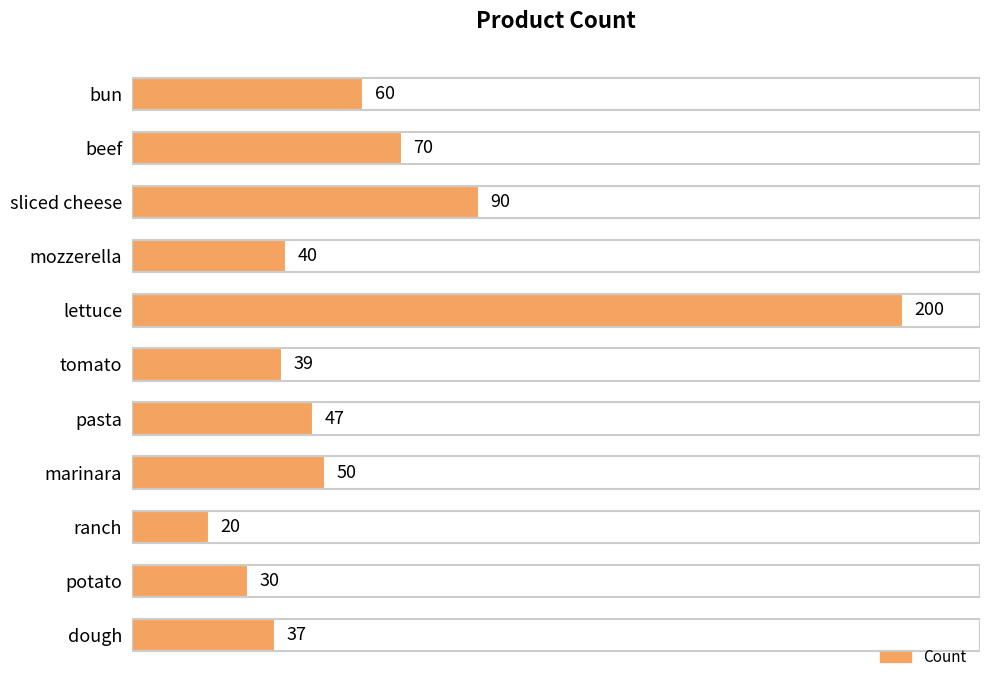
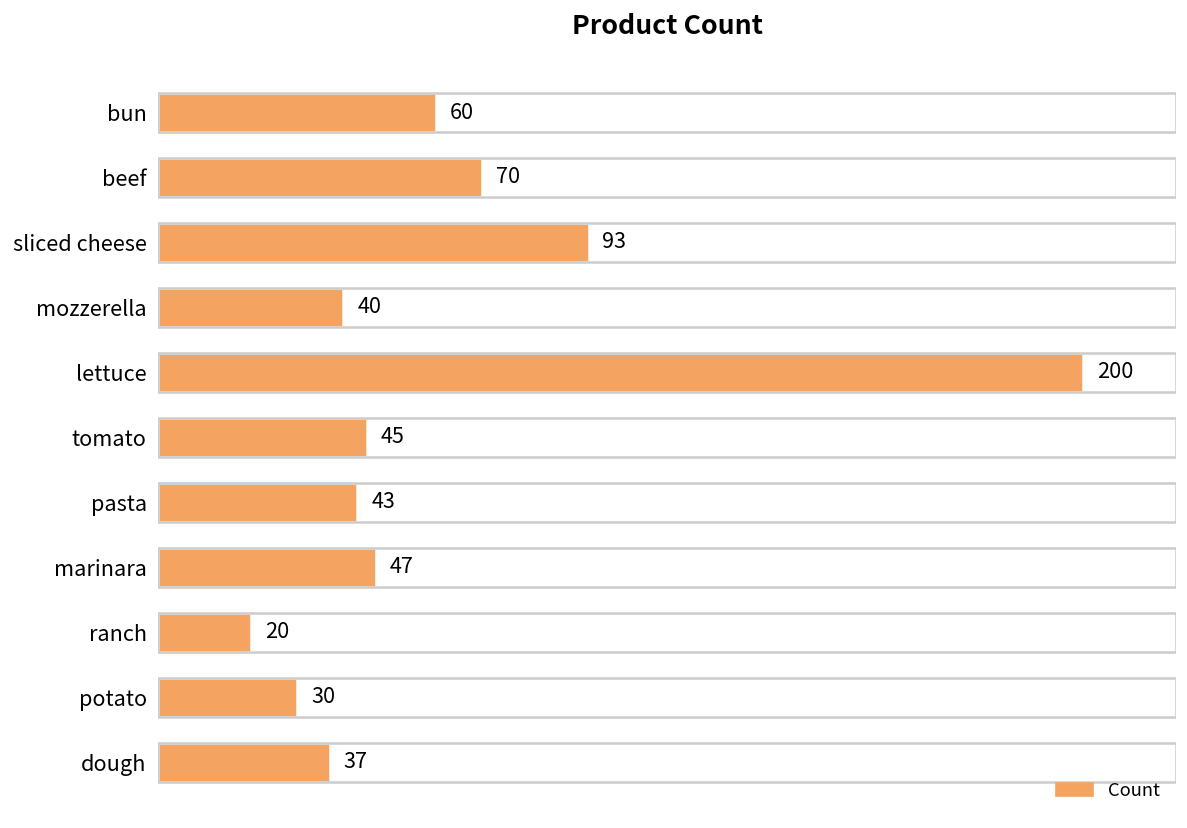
sliced cheese: 90 -> 93
tomato: 39 -> 45
pasta: 47 -> 43
marinara: 50 -> 47
